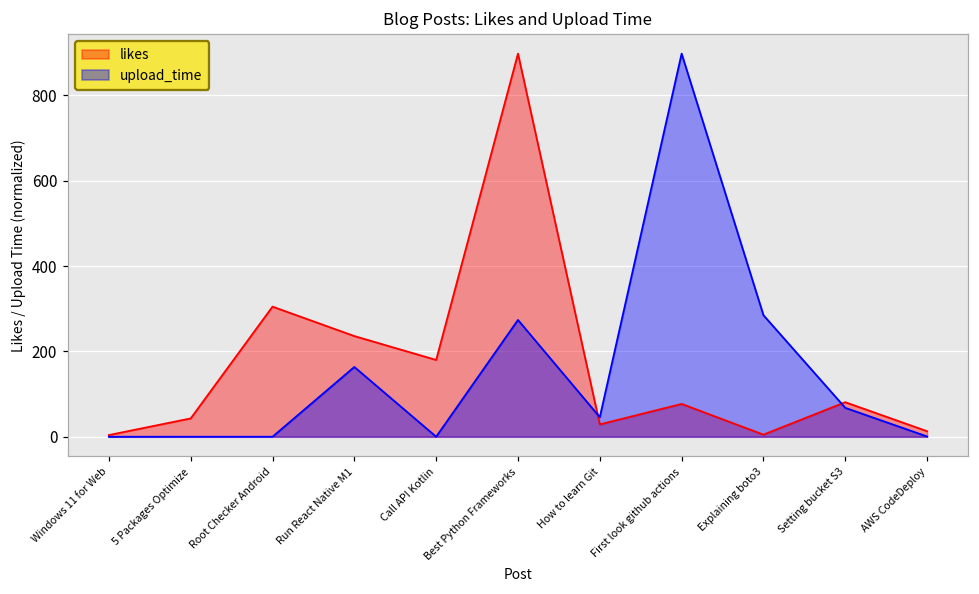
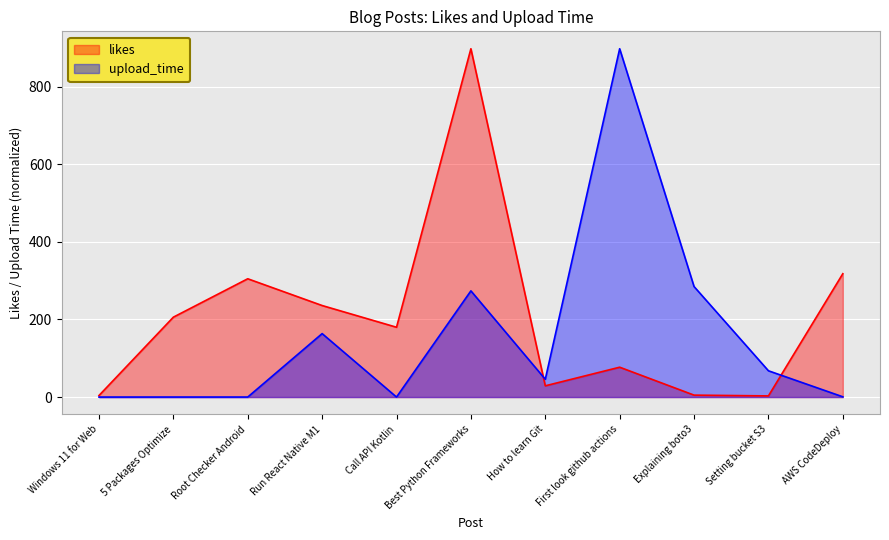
likes, 5 Packages Optimize: 40 -> 210
likes, Setting bucket S3: 80 -> 0
likes, AWS CodeDeploy: 10 -> 320
